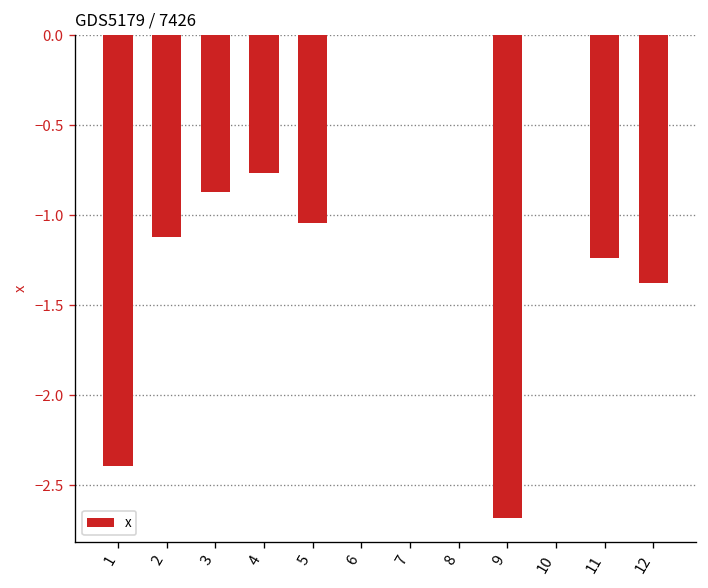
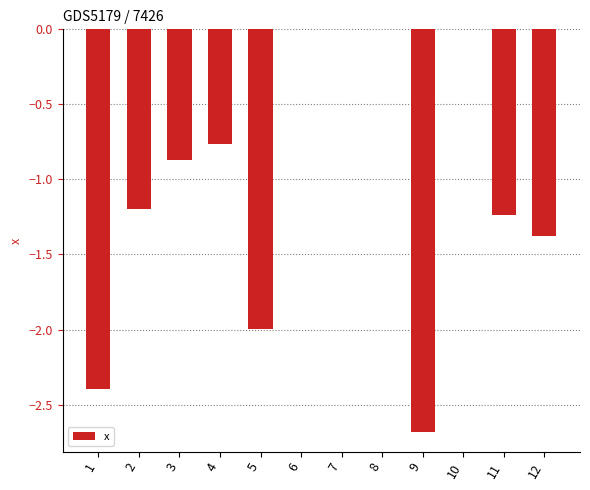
2: -1.12 -> -1.19
5: -1.04 -> -2.00
